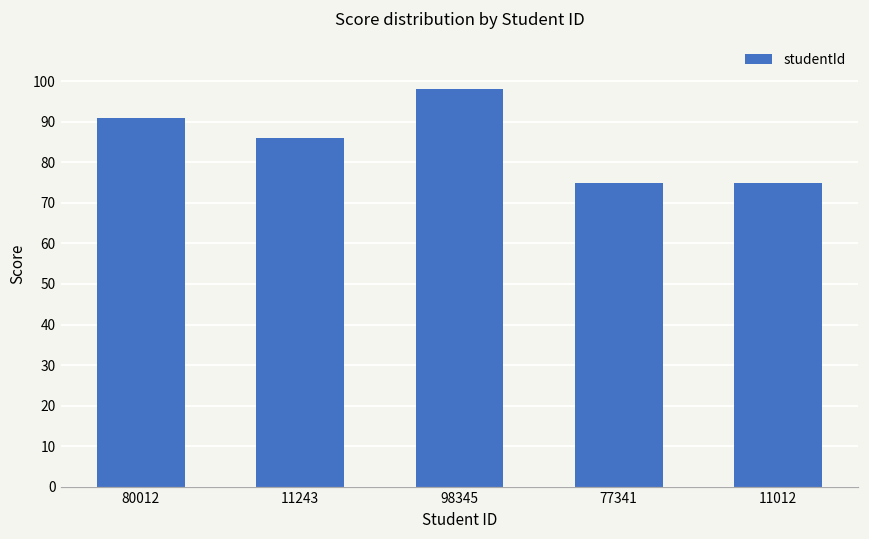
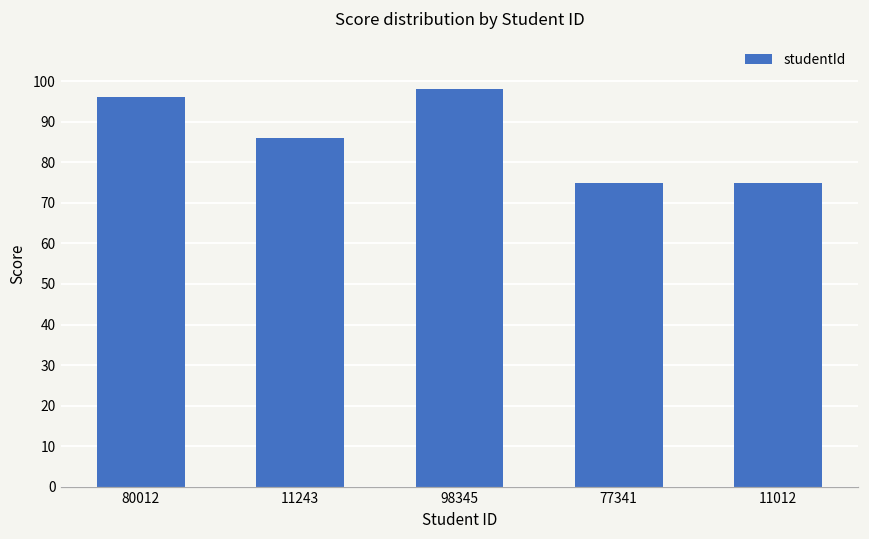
80012: 91 -> 96
